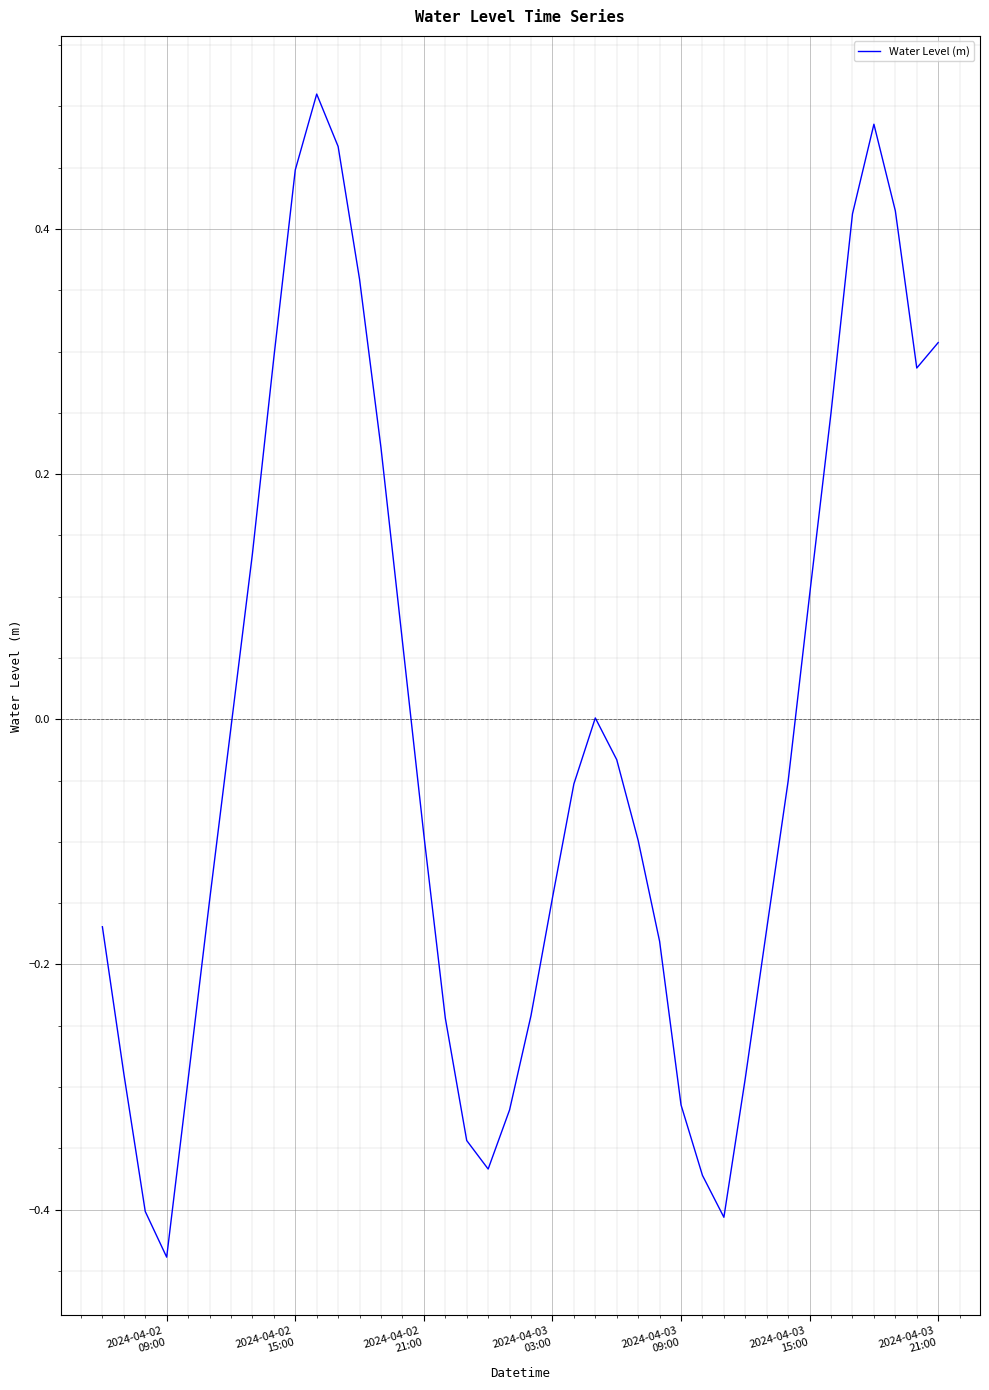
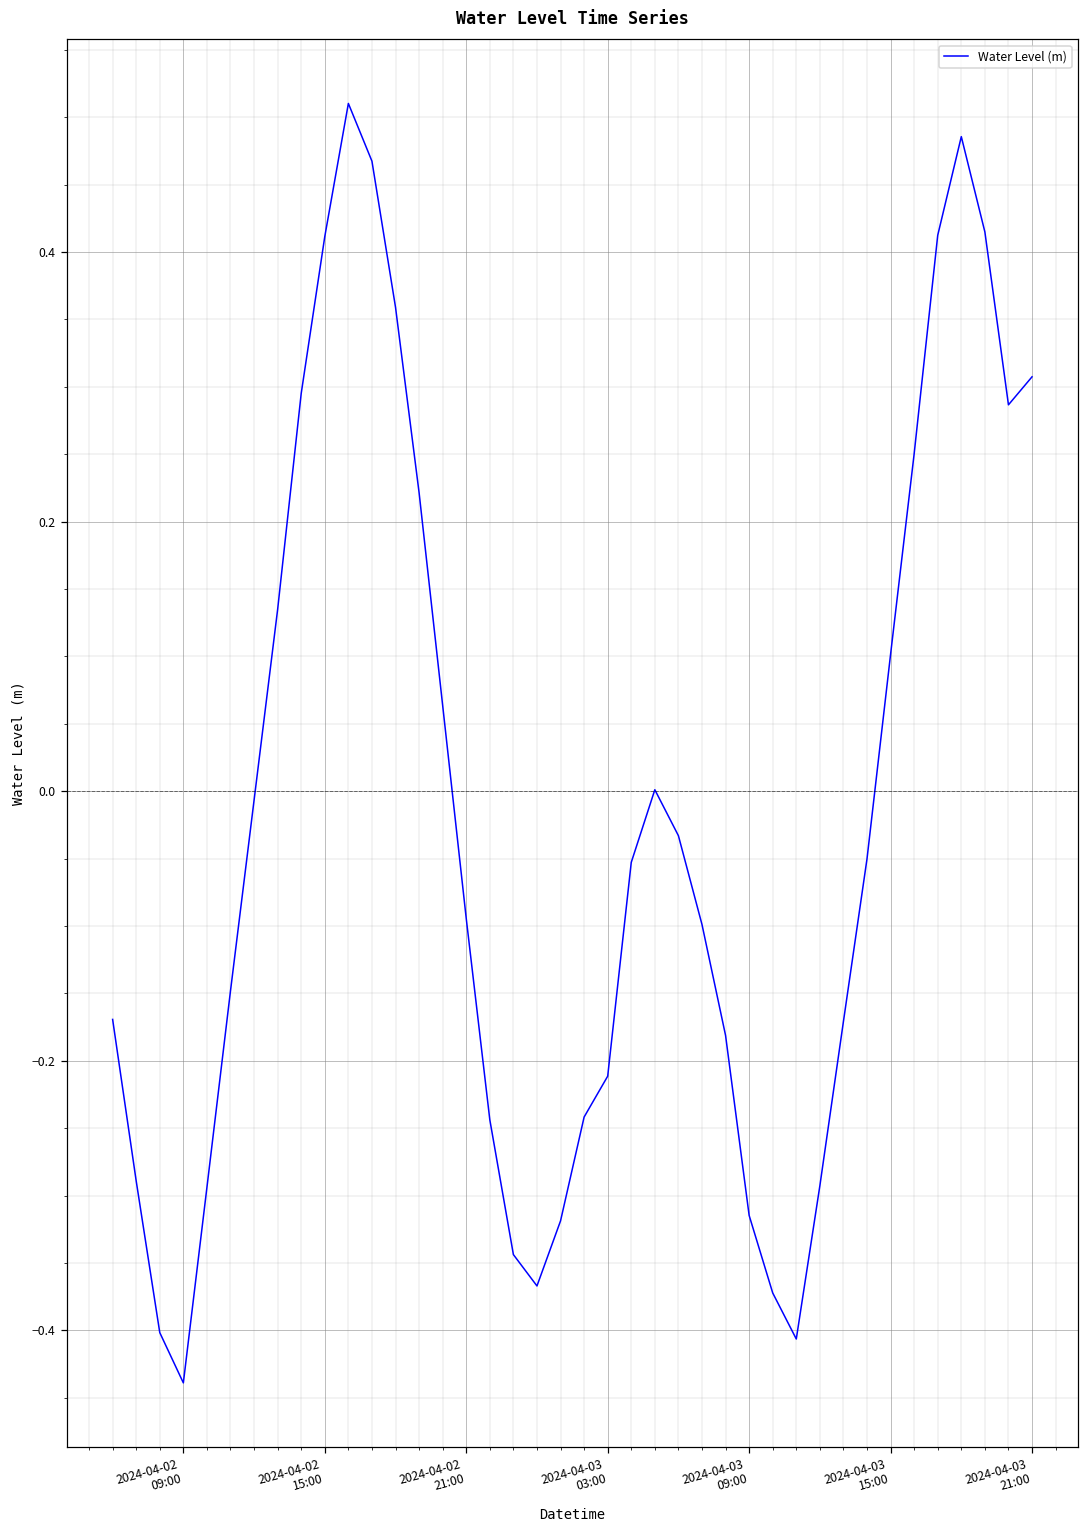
2024-04-02 15:00: 0.448 -> 0.411
2024-04-03 03:00: -0.146 -> -0.211
